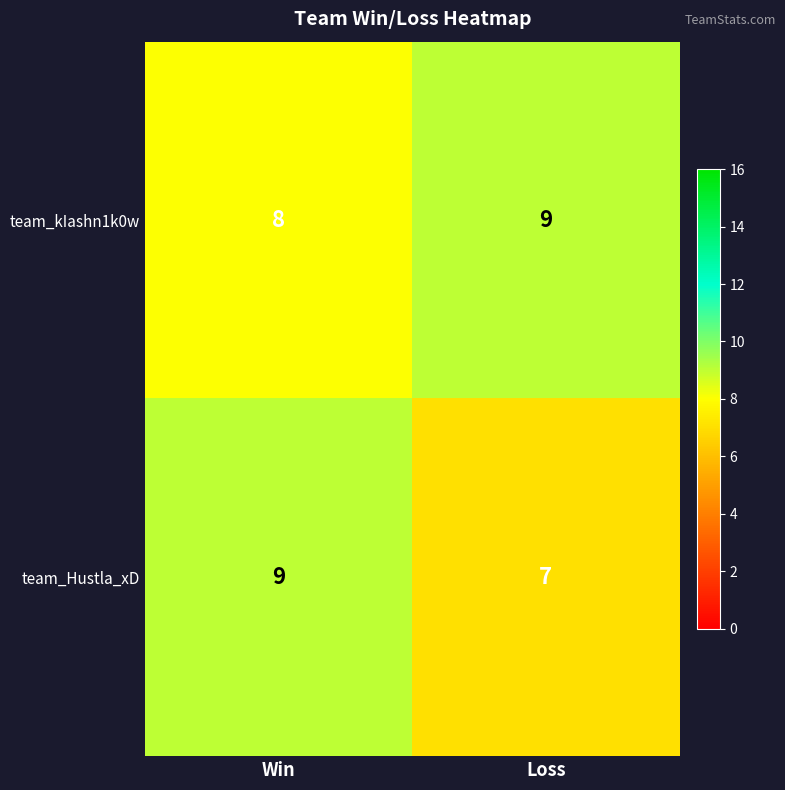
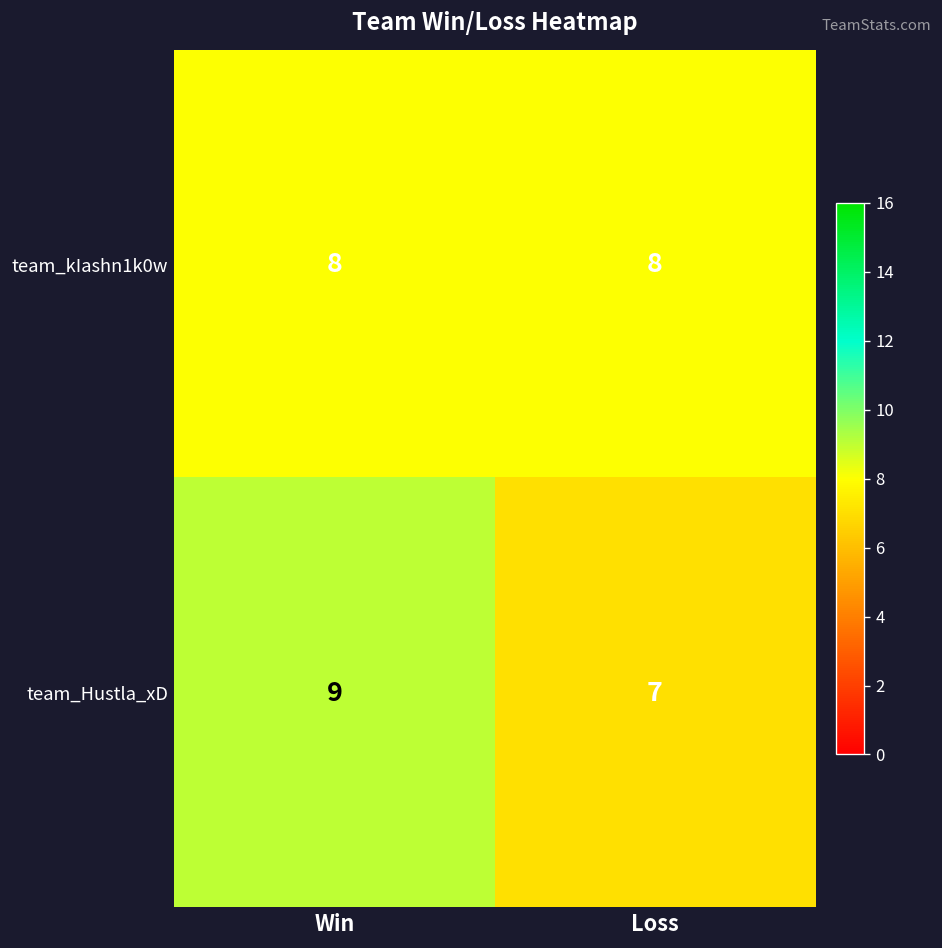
team_kIashn1k0w, Loss: 9 -> 8
